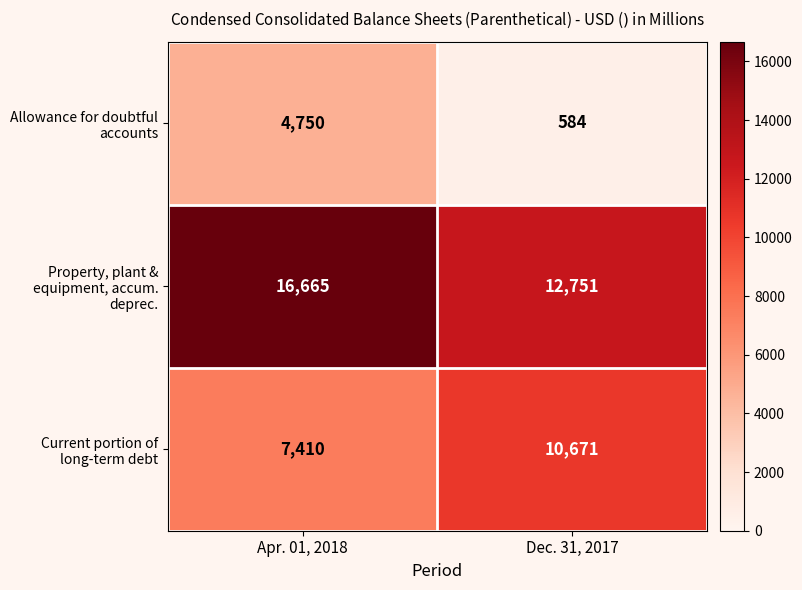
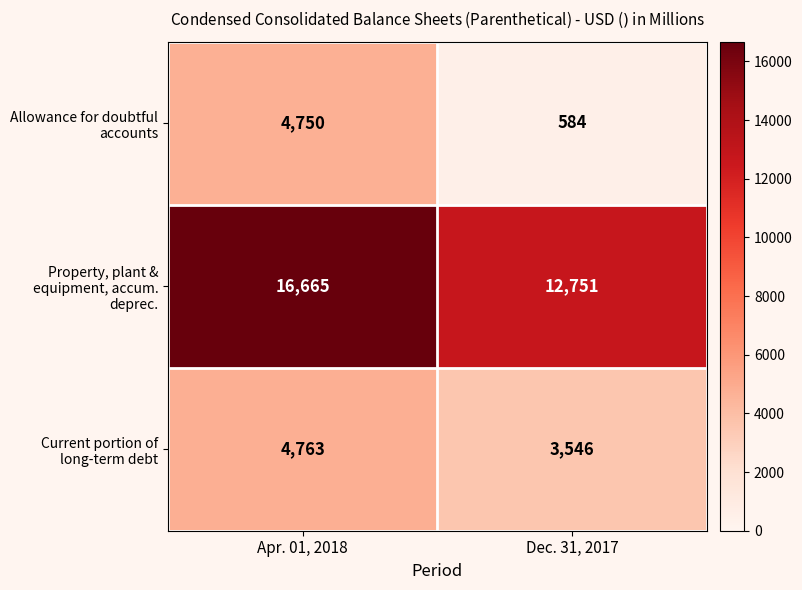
Current portion of long-term debt, Apr. 01, 2018: 7,410 -> 4,763
Current portion of long-term debt, Dec. 31, 2017: 10,671 -> 3,546
